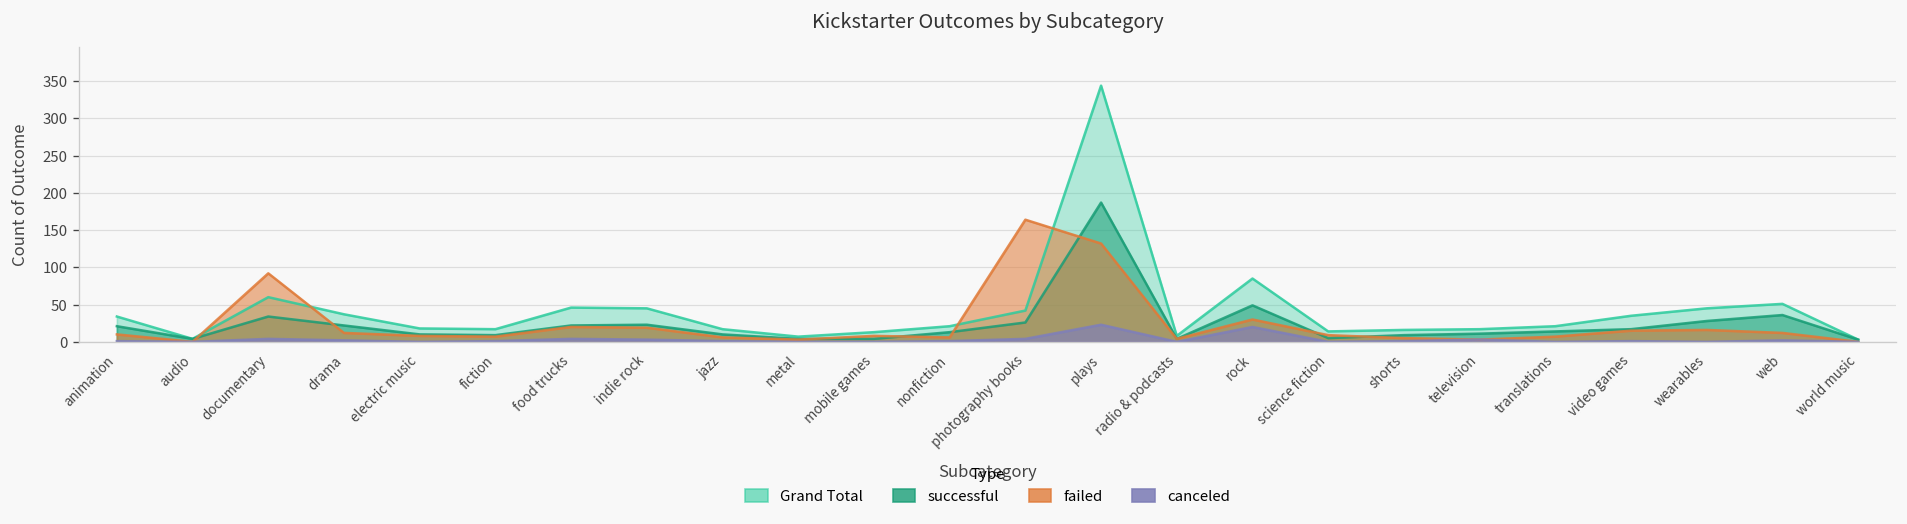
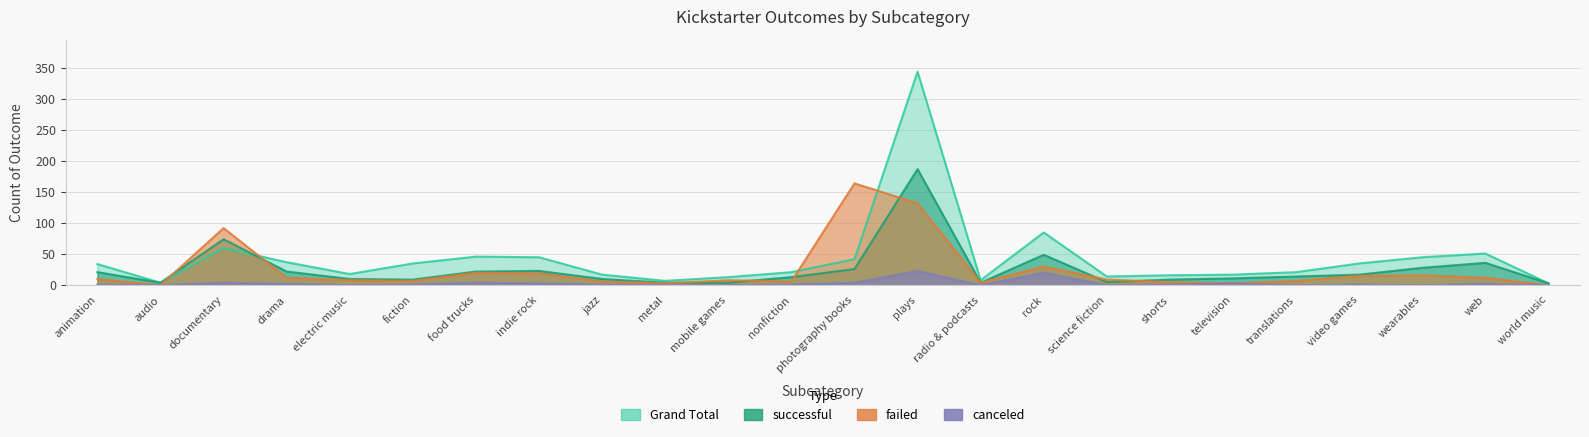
successful, documentary: 30 -> 70
Grand Total, fiction: 20 -> 40
